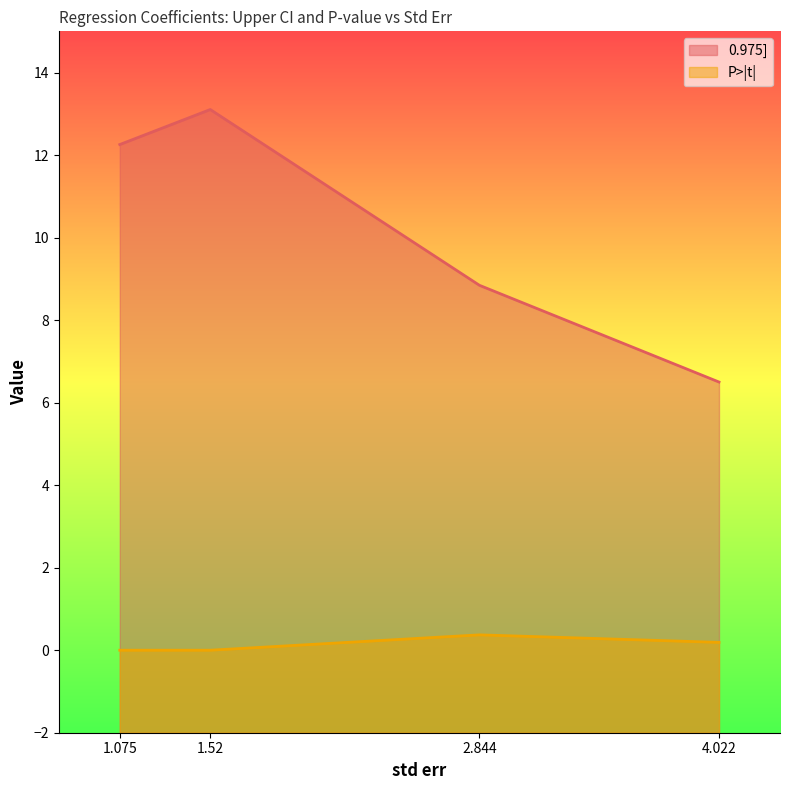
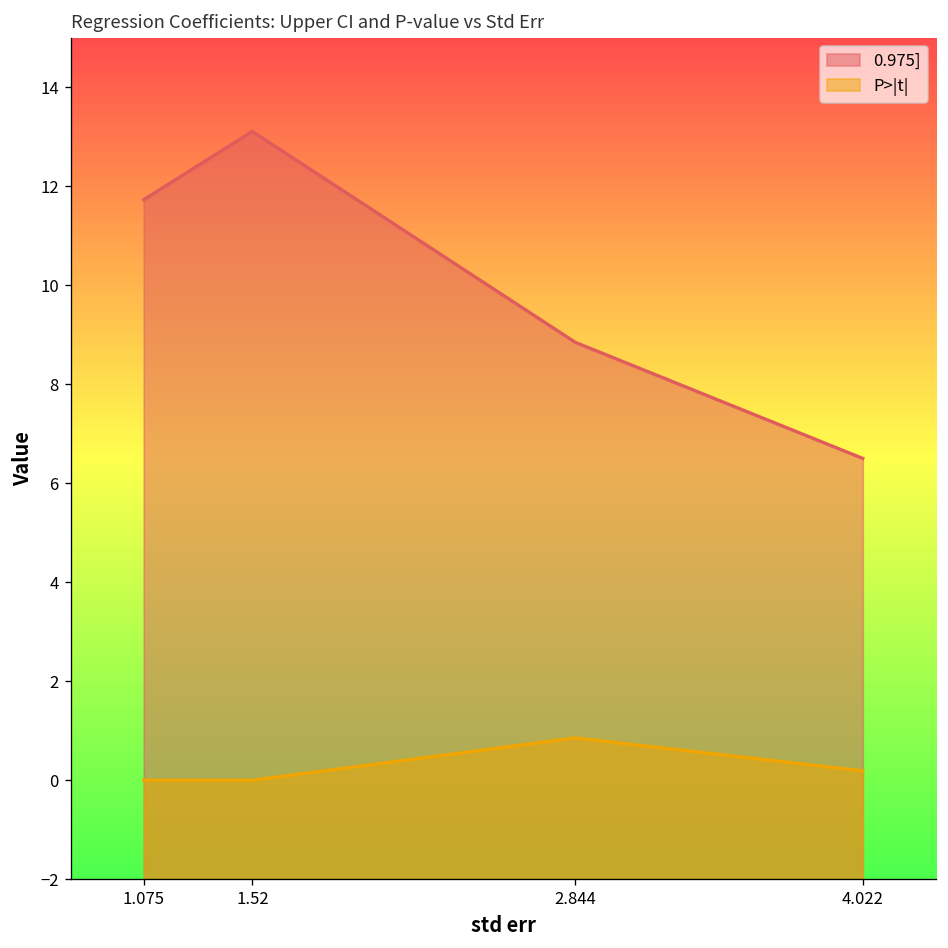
0.975], 1.075: 12.3 -> 11.7
P>|t|, 2.844: 0.4 -> 0.9
